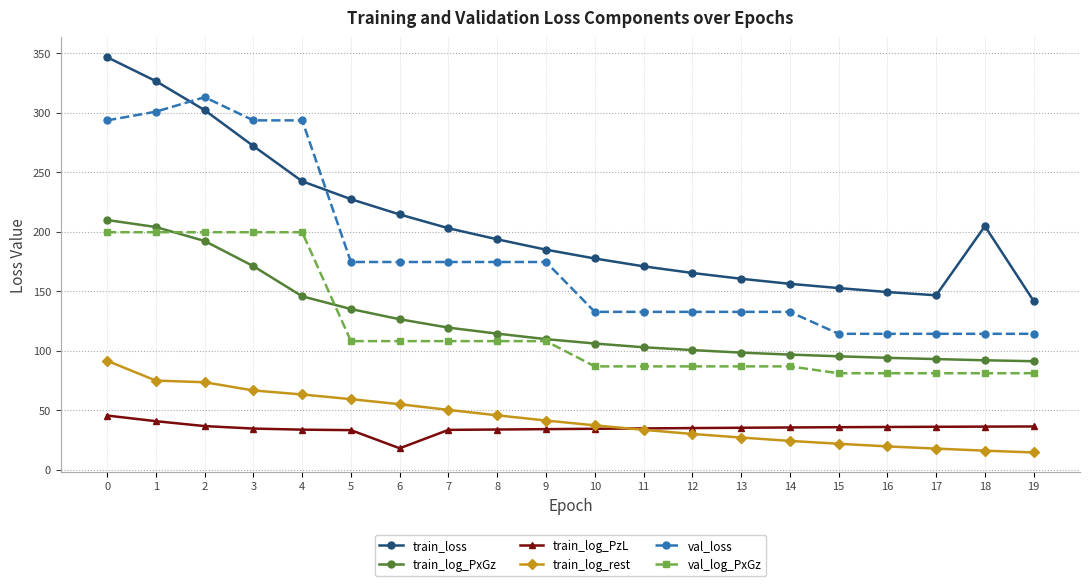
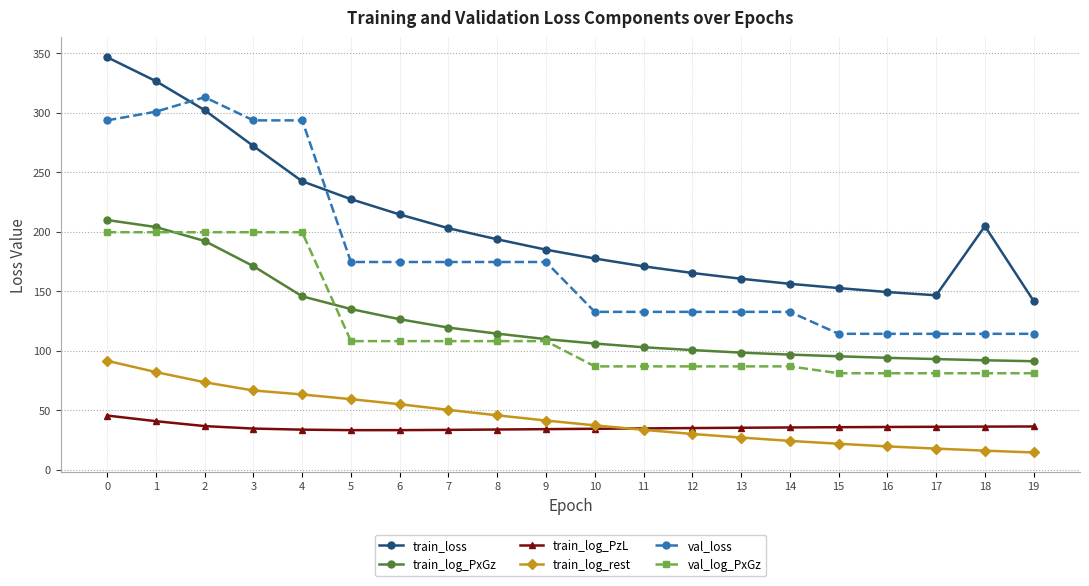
train_log_rest, 1: 75 -> 82
train_log_PzL, 6: 18 -> 33
